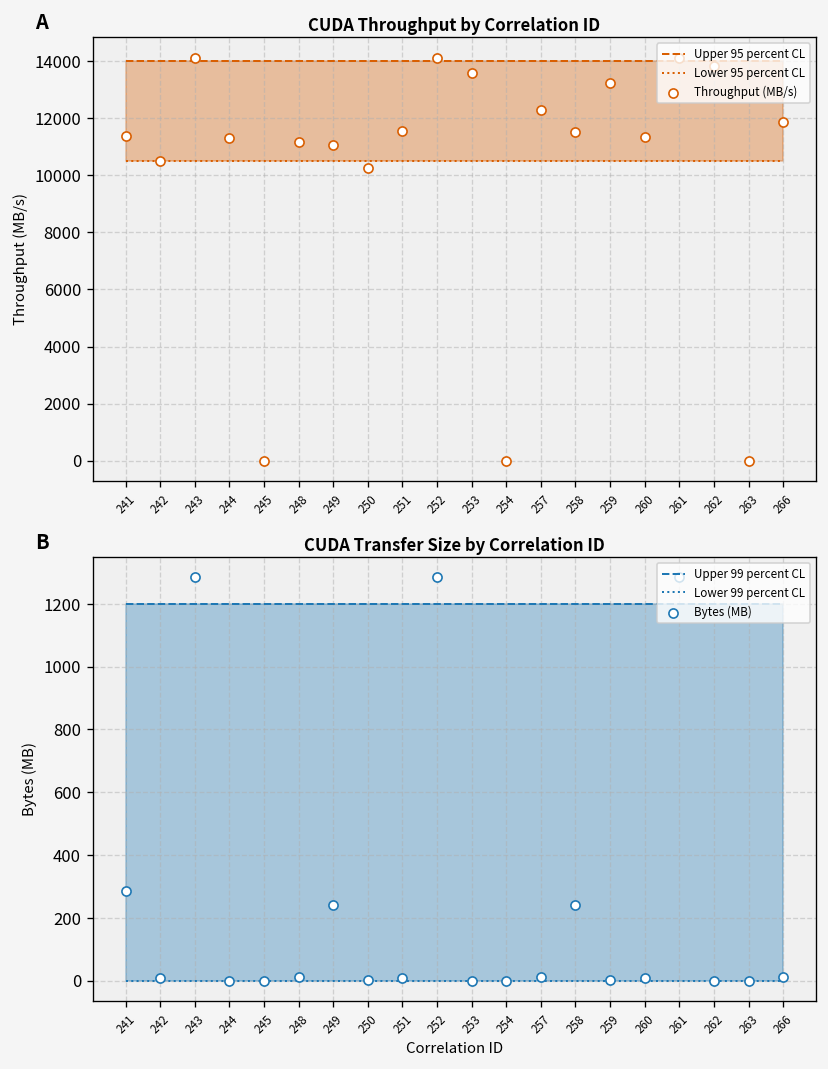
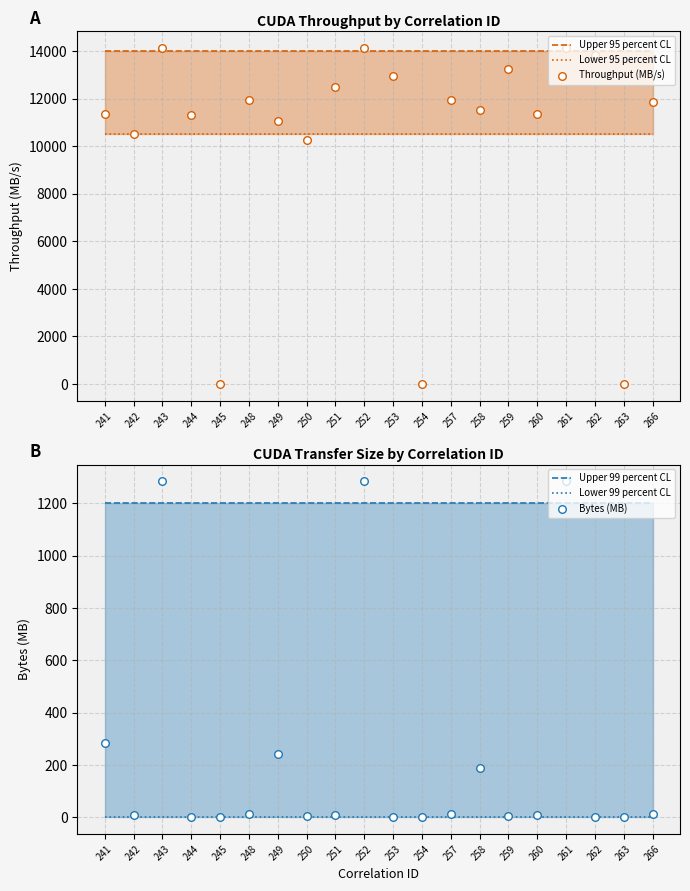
CUDA Throughput by Correlation ID, Throughput (MB/s), 248: 11200 -> 12000
CUDA Throughput by Correlation ID, Throughput (MB/s), 251: 11600 -> 12500
CUDA Throughput by Correlation ID, Throughput (MB/s), 253: 13600 -> 12900
CUDA Throughput by Correlation ID, Throughput (MB/s), 257: 12300 -> 11900
CUDA Transfer Size by Correlation ID, Bytes (MB), 258: 240 -> 190
